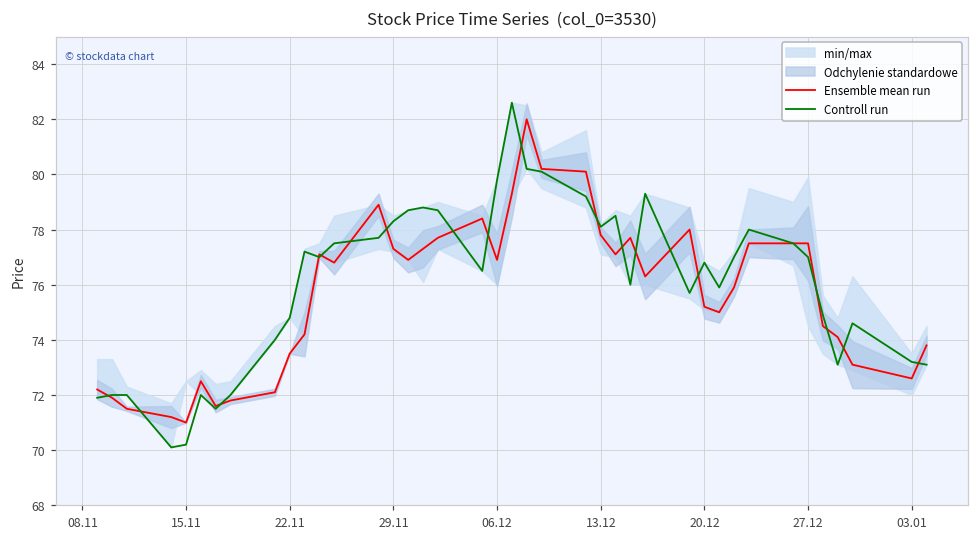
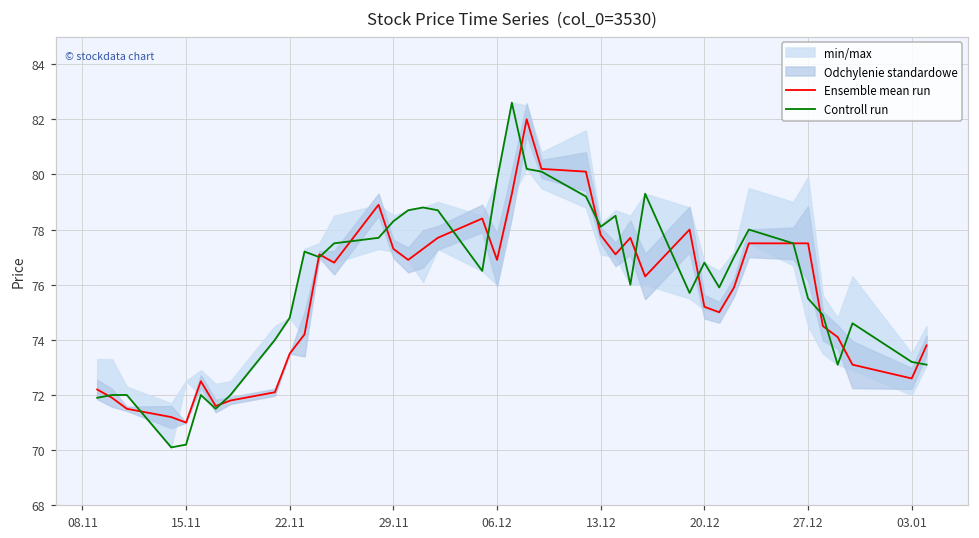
Controll run, 27.12: 77.0 -> 75.5
